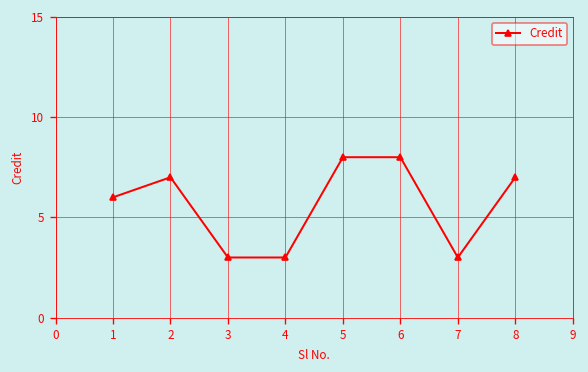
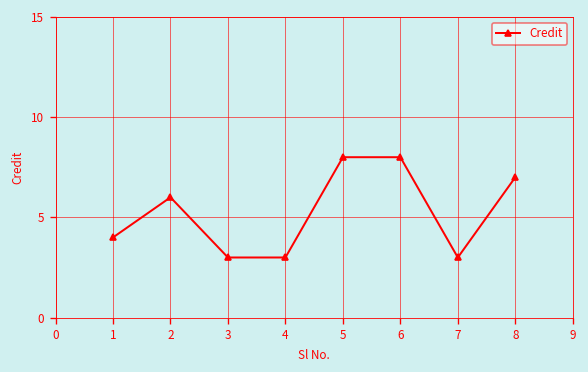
1: 6 -> 4
2: 7 -> 6
